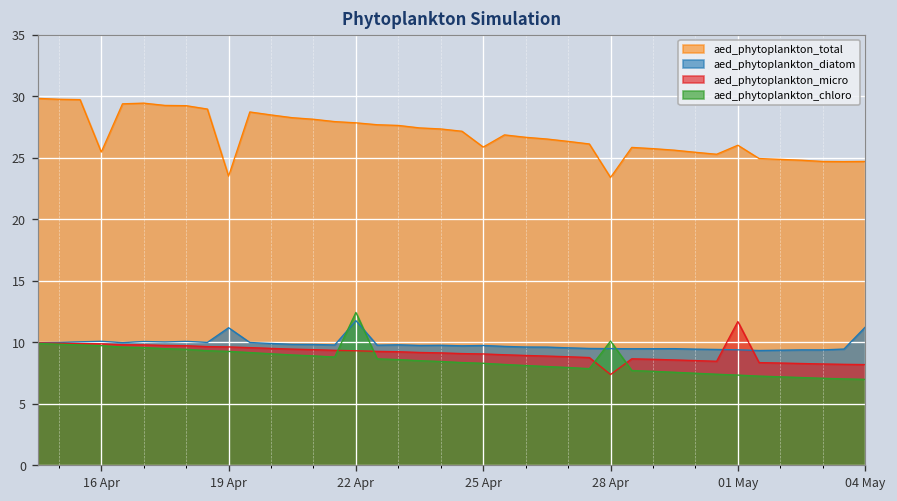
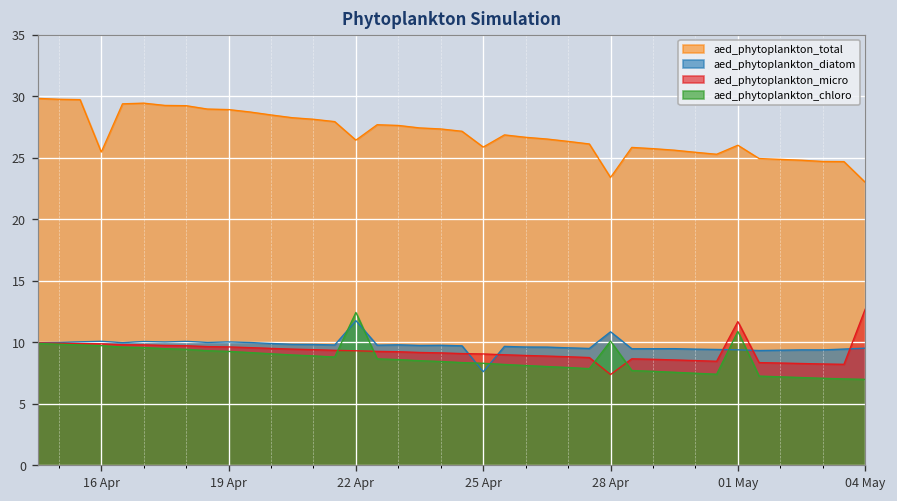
aed_phytoplankton_total, 19 Apr: 23.5 -> 28.9
aed_phytoplankton_diatom, 19 Apr: 11.2 -> 10.0
aed_phytoplankton_total, 22 Apr: 27.8 -> 26.4
aed_phytoplankton_diatom, 25 Apr: 9.7 -> 7.6
aed_phytoplankton_diatom, 28 Apr: 9.5 -> 10.9
aed_phytoplankton_chloro, 01 May: 7.3 -> 10.9
aed_phytoplankton_total, 04 May: 24.7 -> 23.0
aed_phytoplankton_diatom, 04 May: 11.2 -> 9.5
aed_phytoplankton_micro, 04 May: 8.2 -> 12.7
